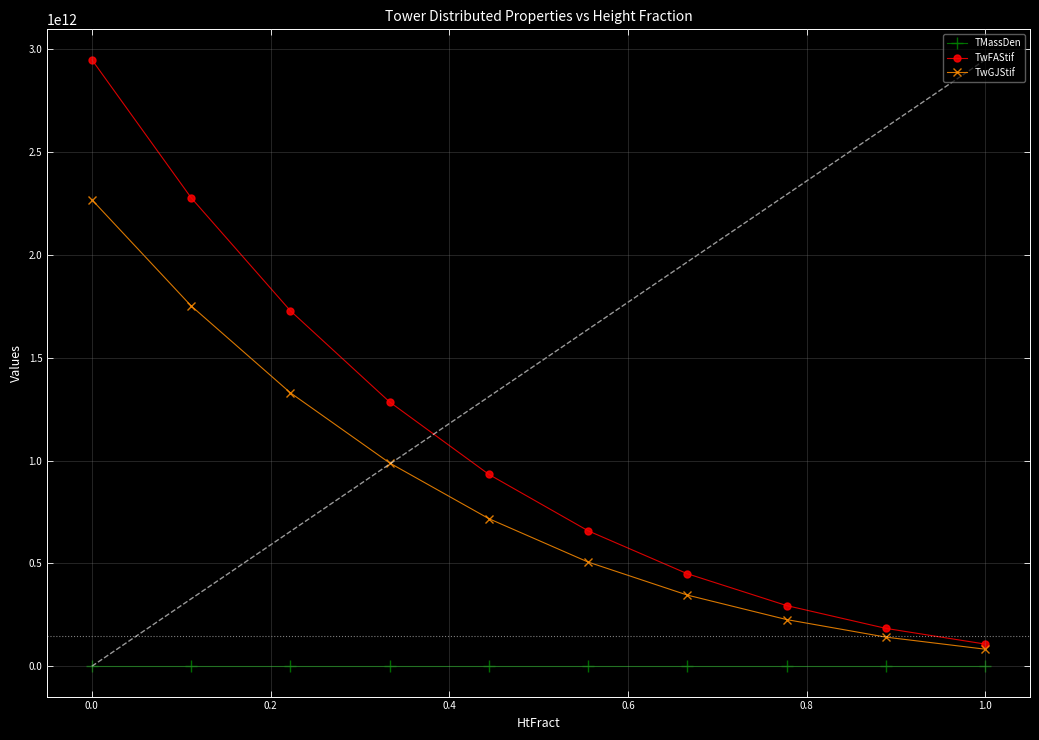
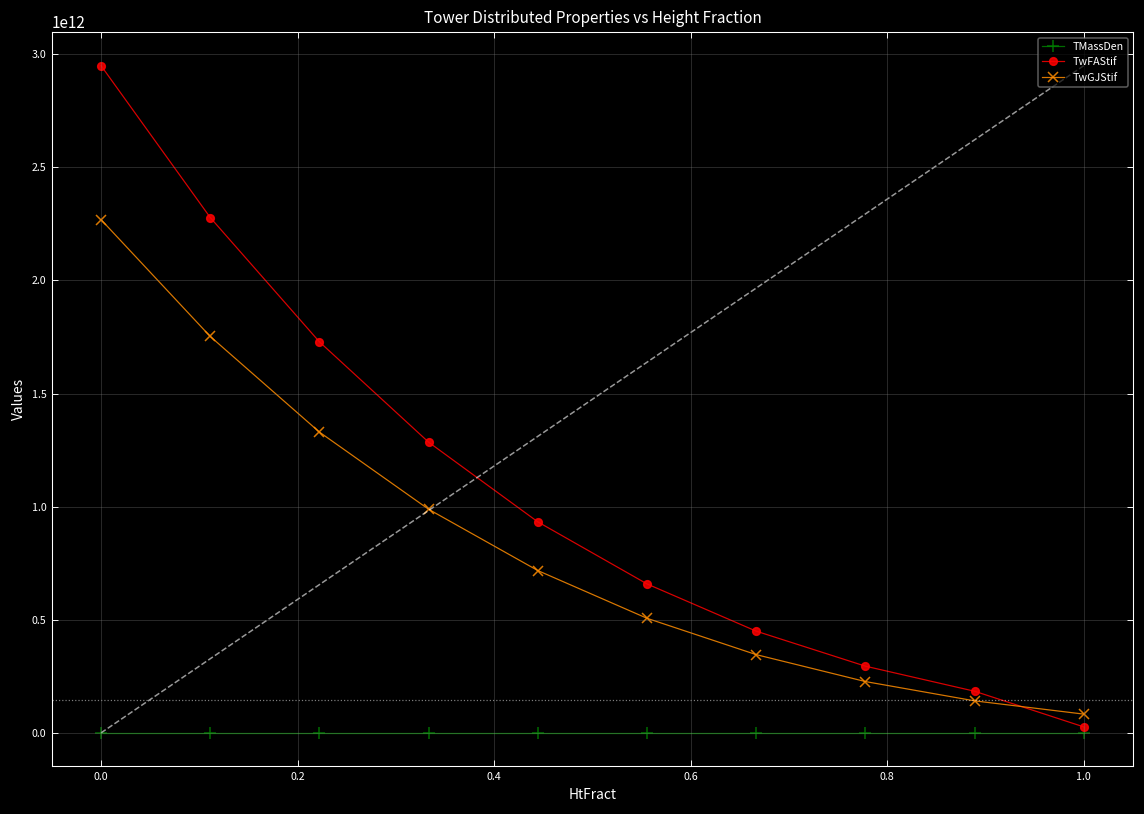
TwFAStif, 1.0: 110000000000 -> 30000000000
